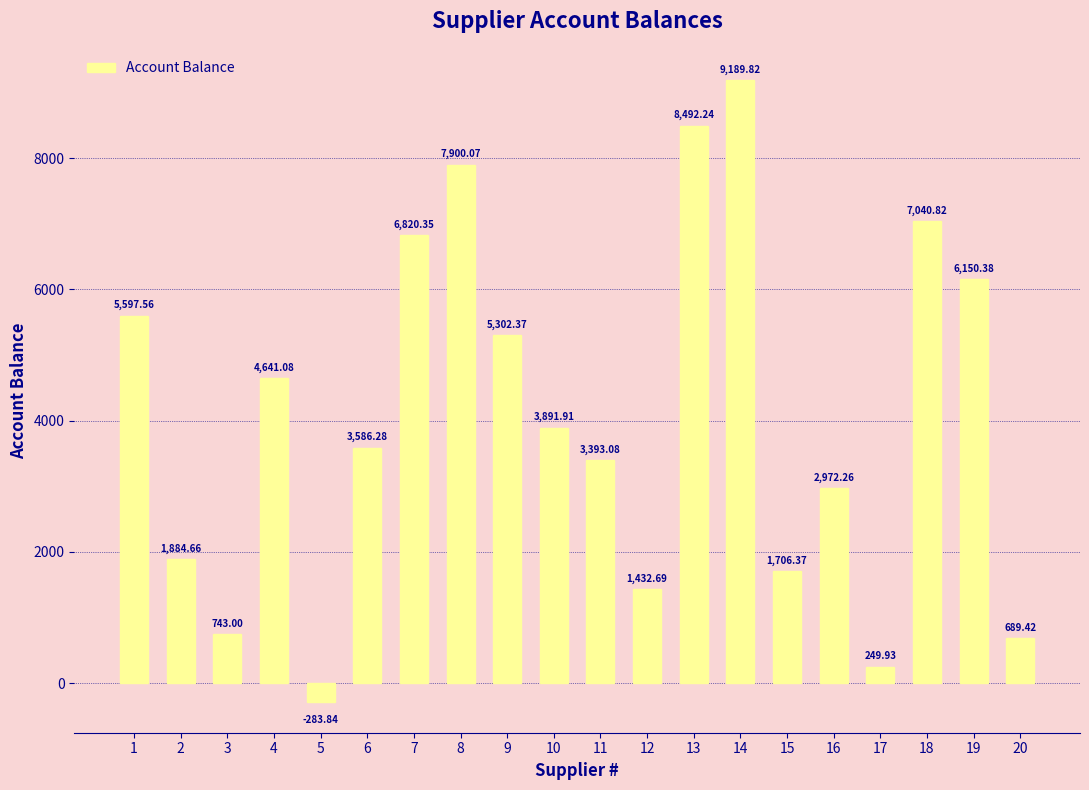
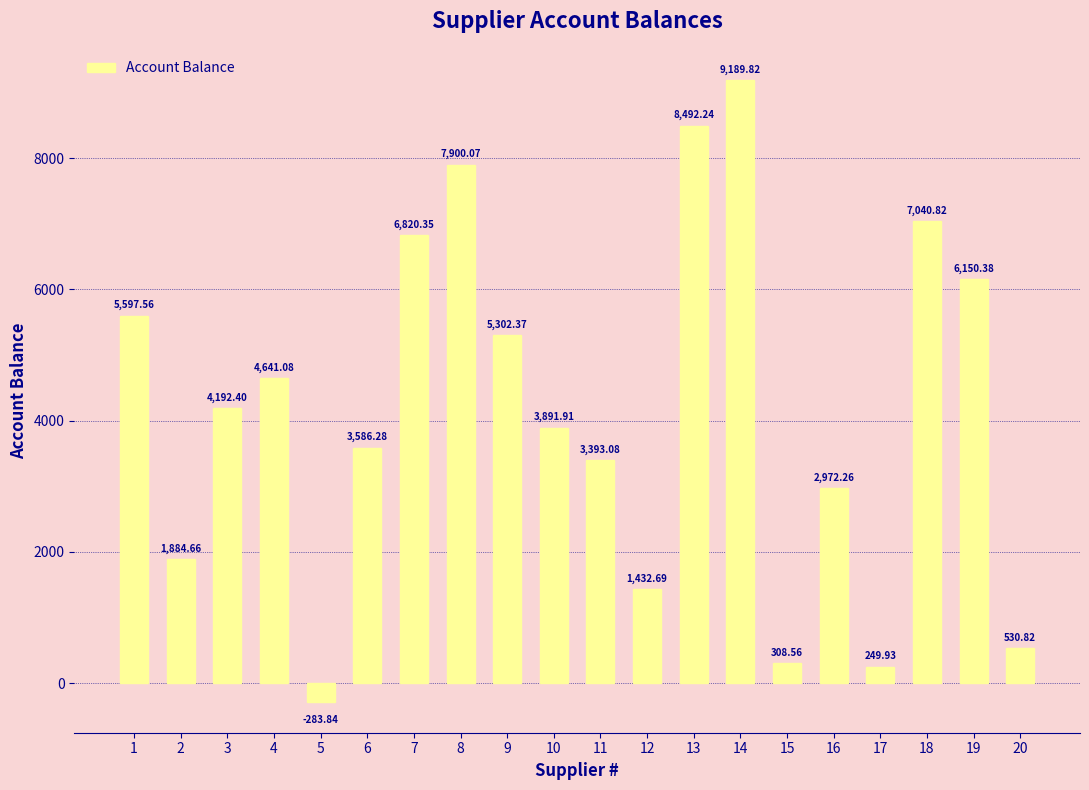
3: 743.00 -> 4,192.40
15: 1,706.37 -> 308.56
20: 689.42 -> 530.82
